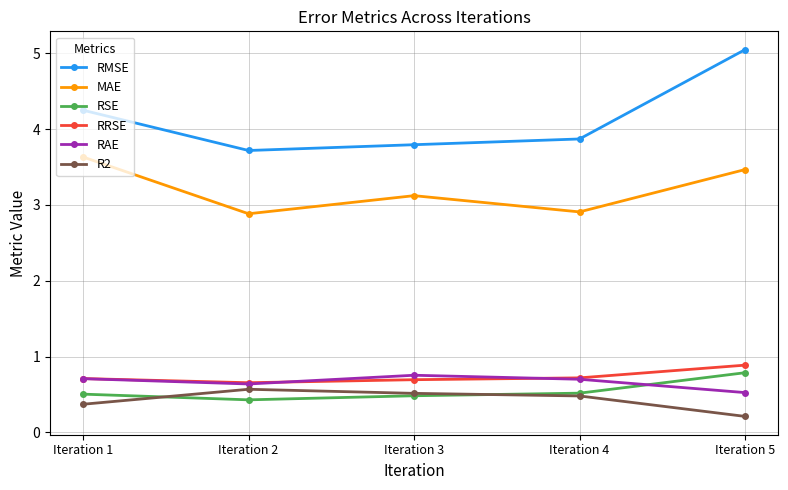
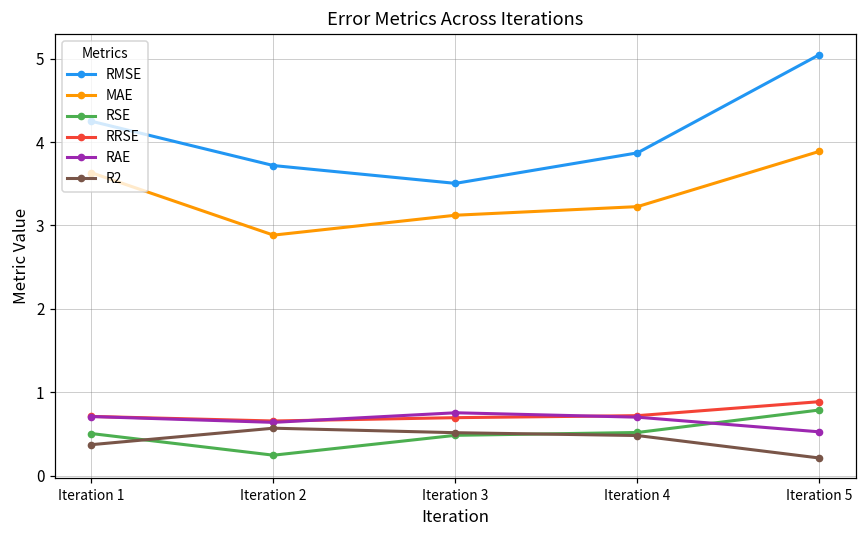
RSE, Iteration 2: 0.4 -> 0.2
RMSE, Iteration 3: 3.8 -> 3.5
MAE, Iteration 4: 2.9 -> 3.2
MAE, Iteration 5: 3.5 -> 3.9
